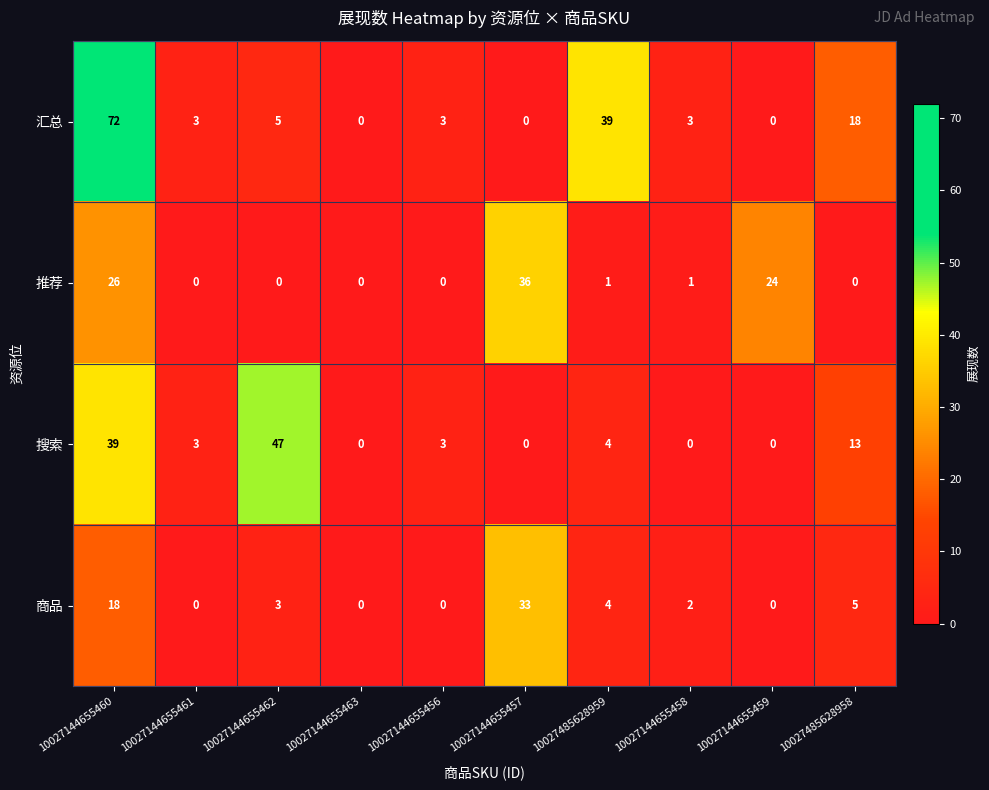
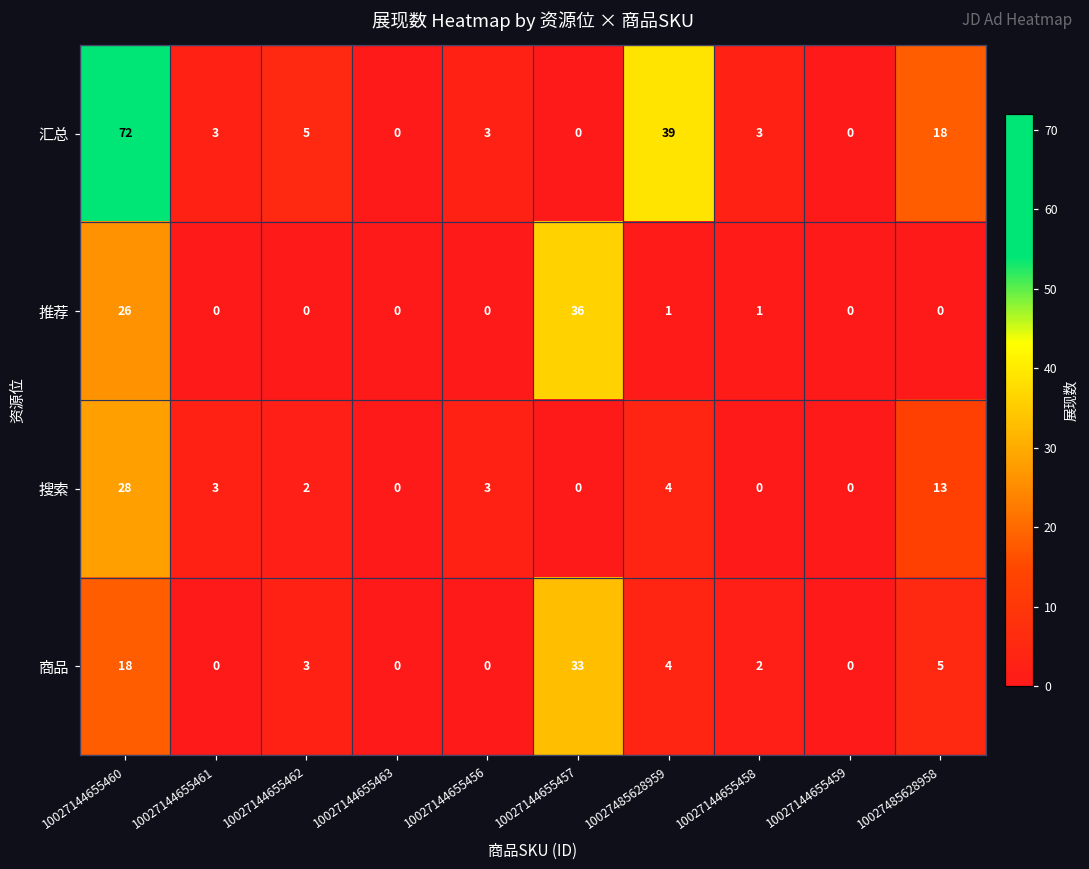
推荐, 10027144655459: 24 -> 0
搜索, 10027144655460: 39 -> 28
搜索, 10027144655462: 47 -> 2
